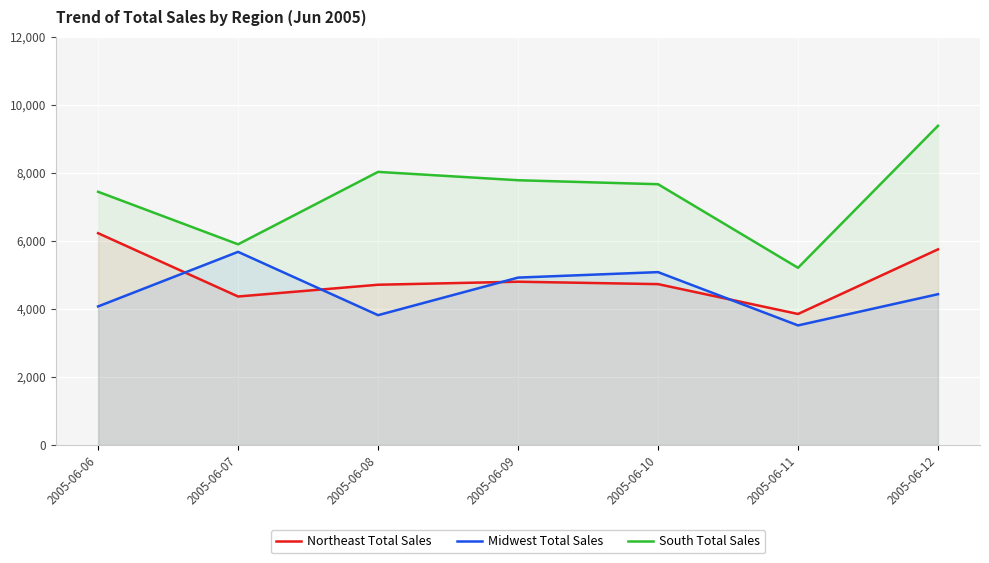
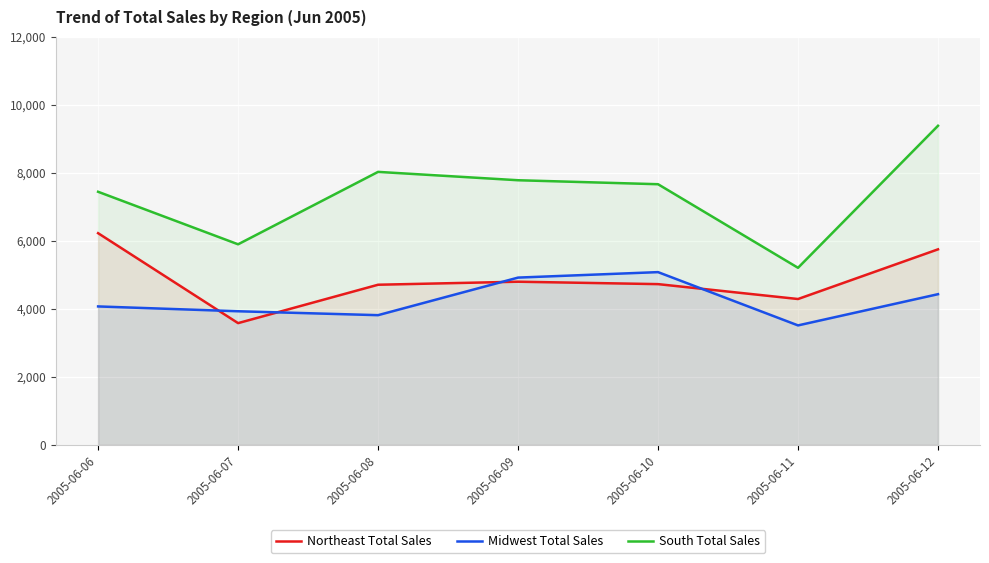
Northeast Total Sales, 2005-06-07: 4,400 -> 3,600
Midwest Total Sales, 2005-06-07: 5,700 -> 3,900
Northeast Total Sales, 2005-06-11: 3,900 -> 4,300
